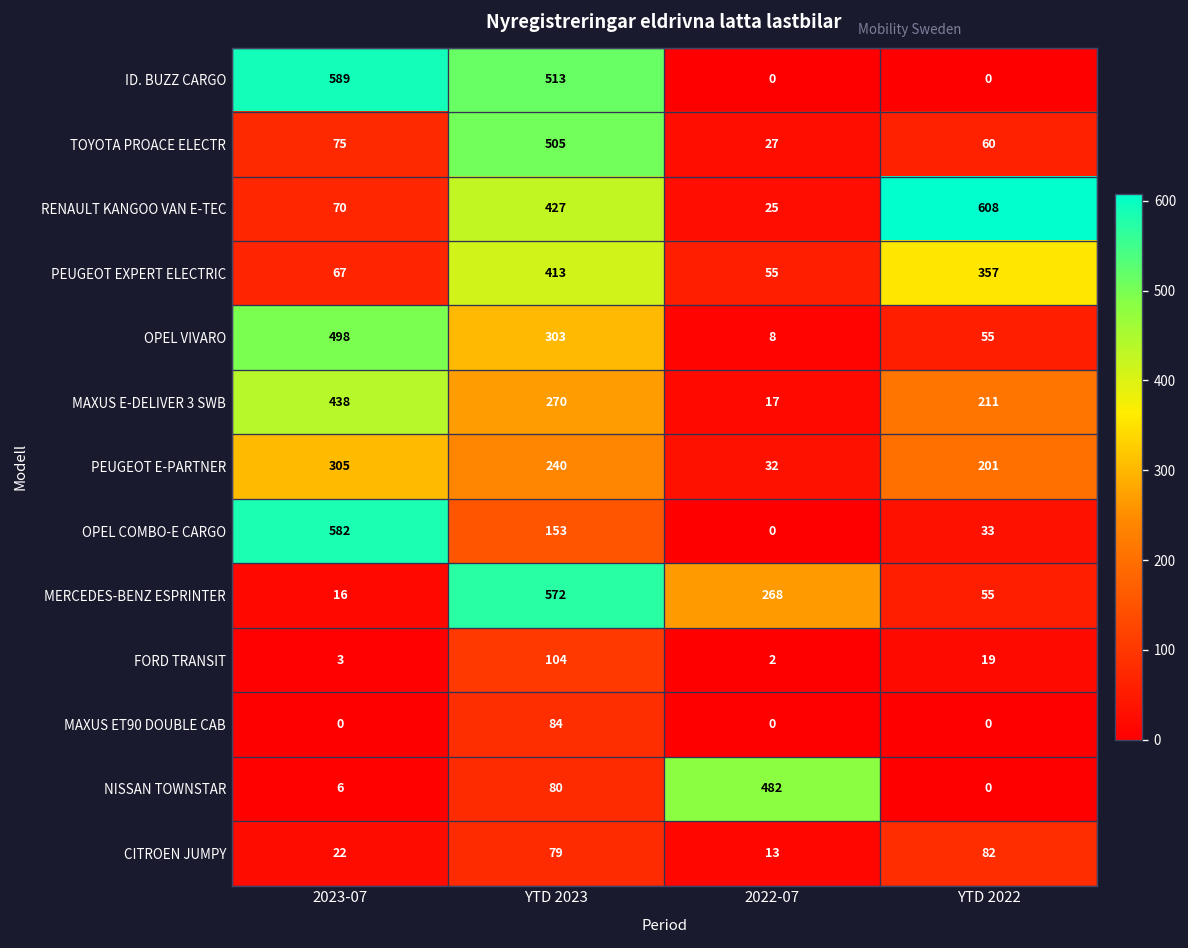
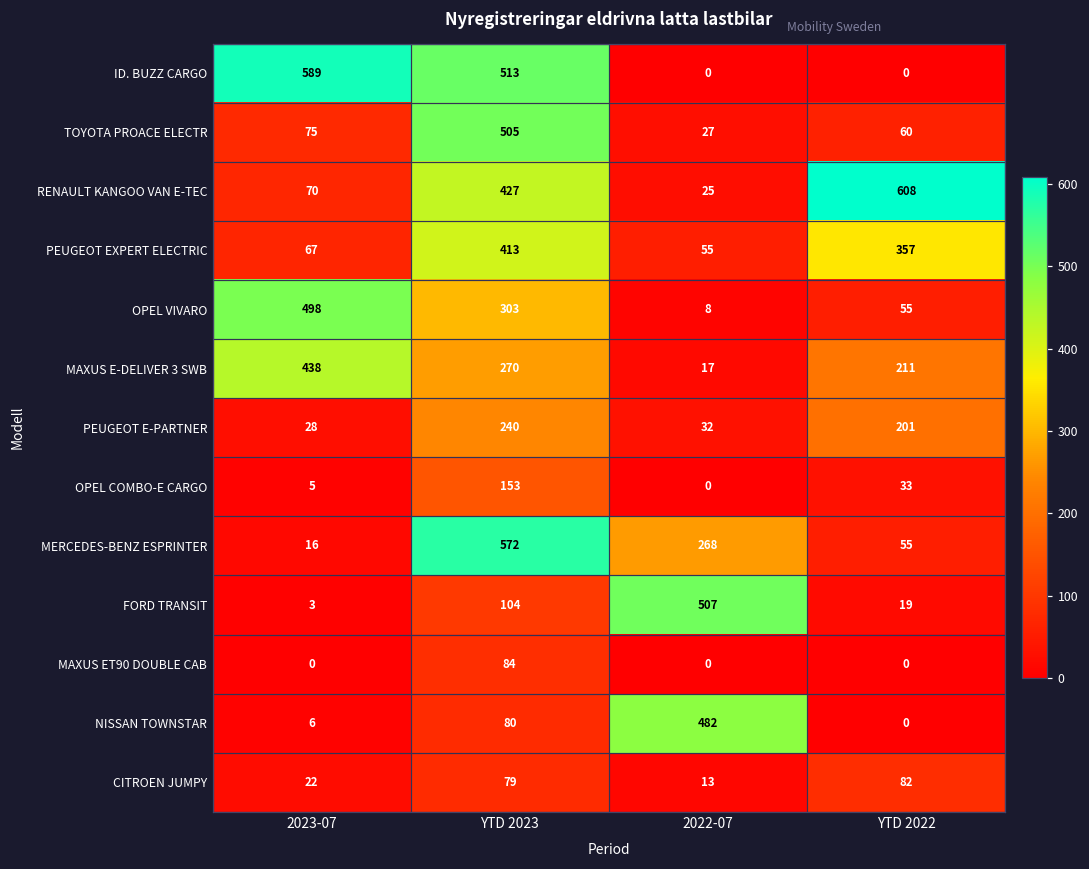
PEUGEOT E-PARTNER, 2023-07: 305 -> 28
OPEL COMBO-E CARGO, 2023-07: 582 -> 5
FORD TRANSIT, 2022-07: 2 -> 507
